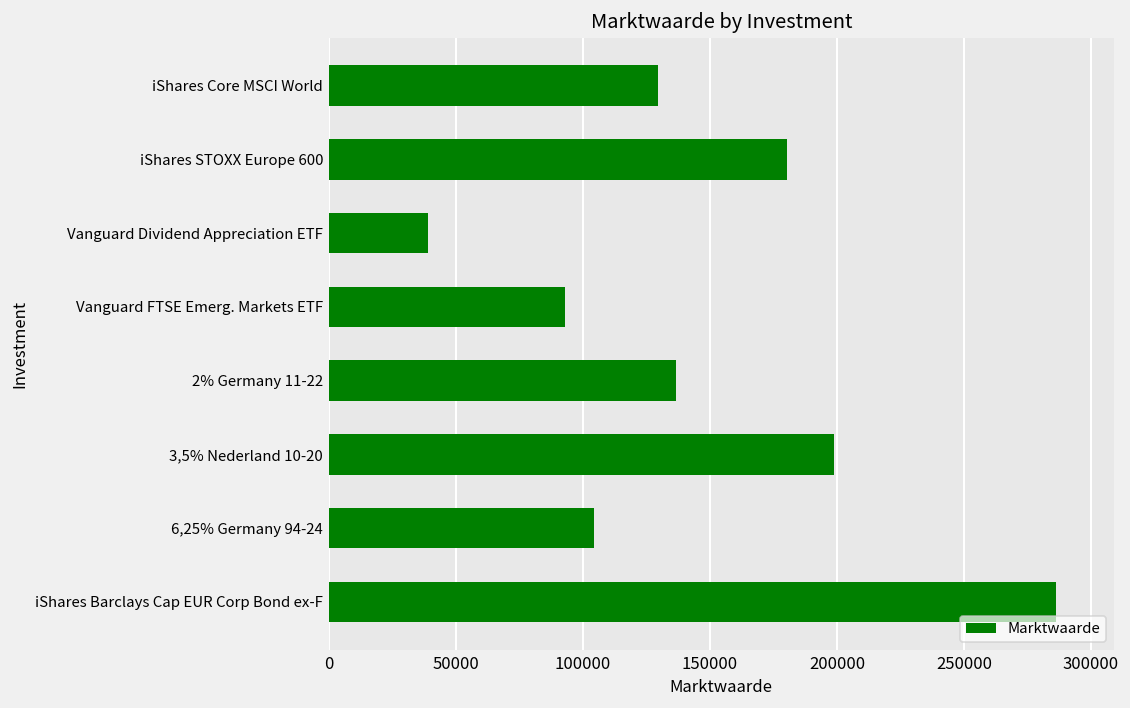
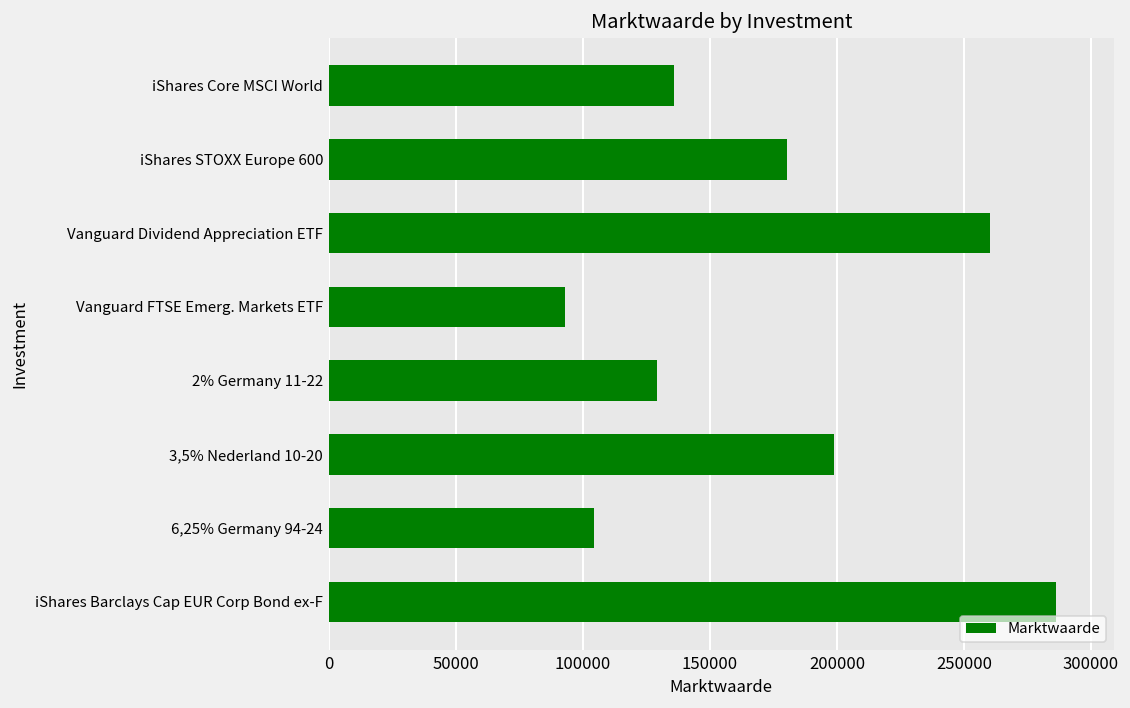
iShares Core MSCI World: 130000 -> 136000
Vanguard Dividend Appreciation ETF: 39000 -> 260000
2% Germany 11-22: 137000 -> 129000
